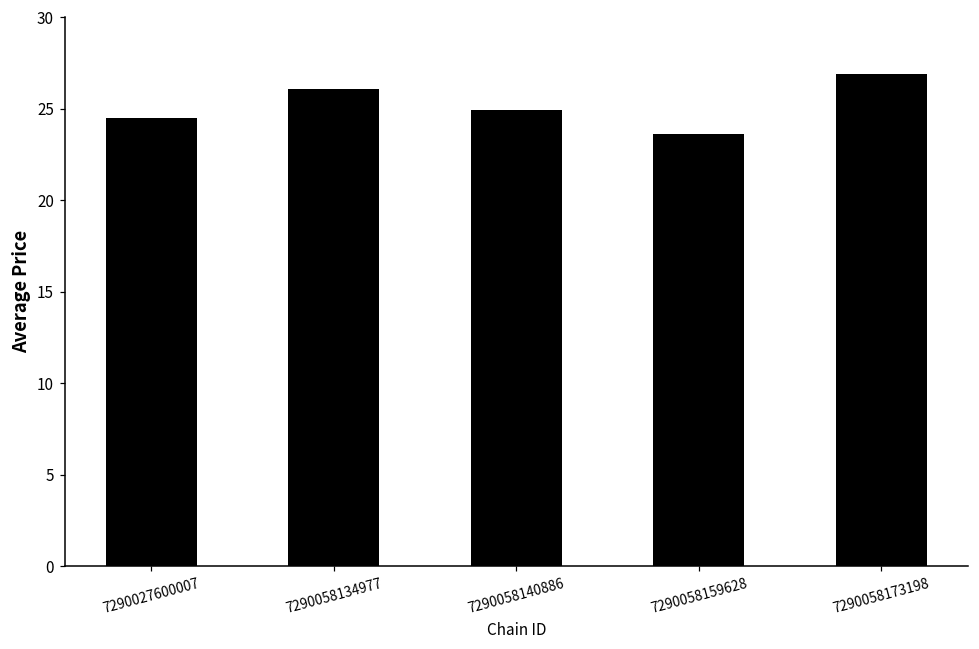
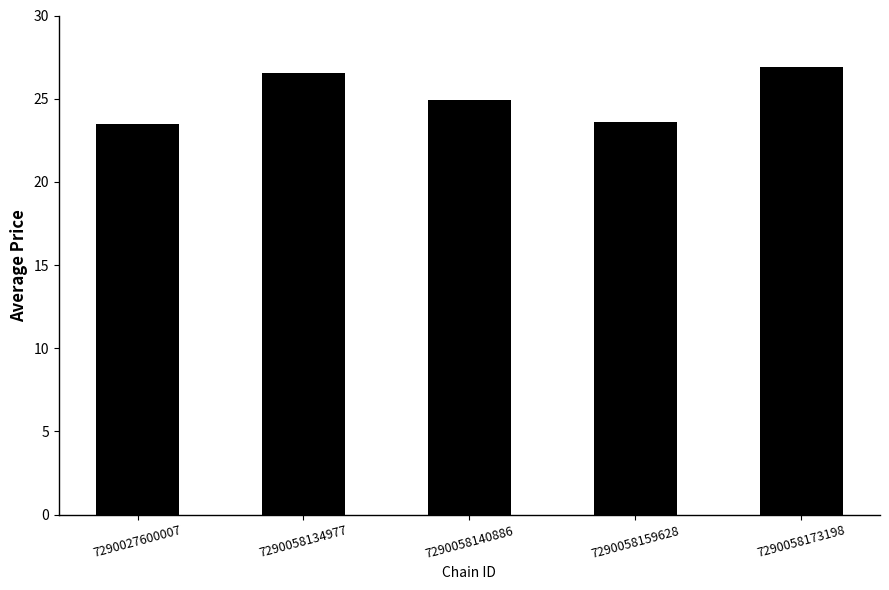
7290027600007: 24.5 -> 23.5
7290058134977: 26.1 -> 26.6
